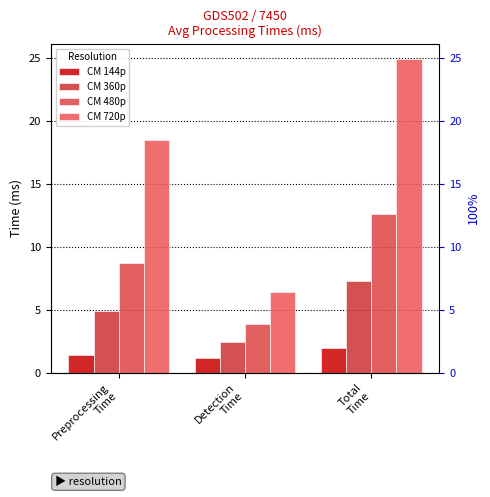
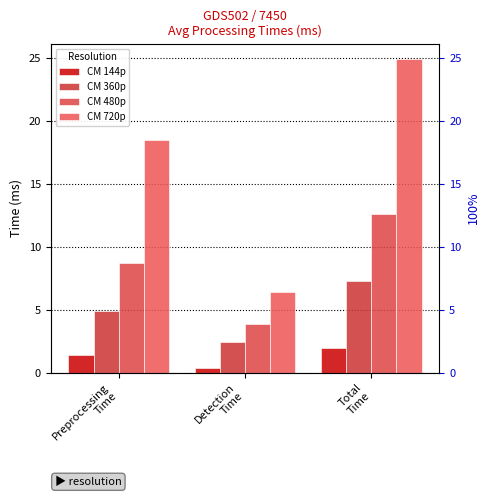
CM 144p, Detection Time: 1.2 -> 0.4
